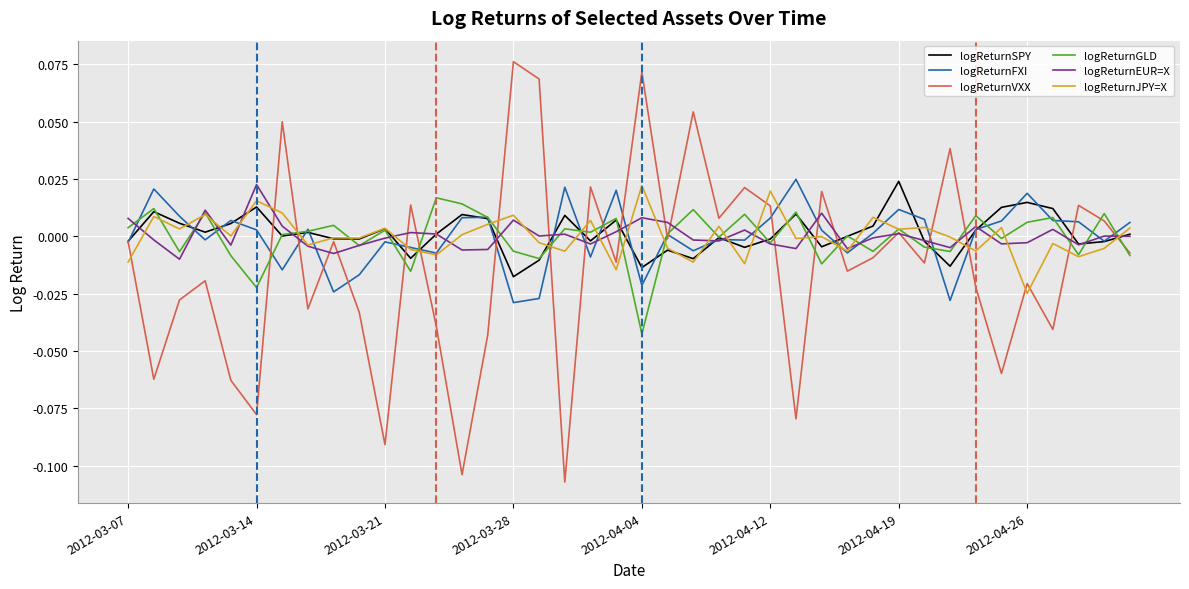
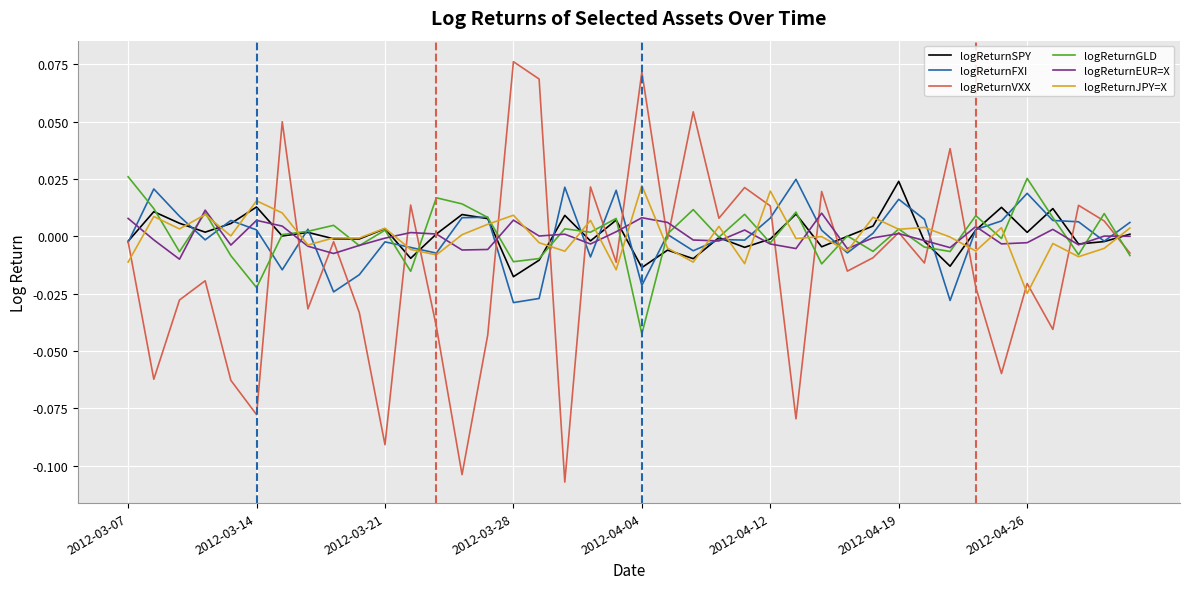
logReturnGLD, 2012-03-07: 0.004 -> 0.026
logReturnEUR=X, 2012-03-14: 0.023 -> 0.007
logReturnGLD, 2012-03-28: -0.006 -> -0.011
logReturnFXI, 2012-04-19: 0.012 -> 0.016
logReturnSPY, 2012-04-26: 0.015 -> 0.002
logReturnGLD, 2012-04-26: 0.006 -> 0.025
